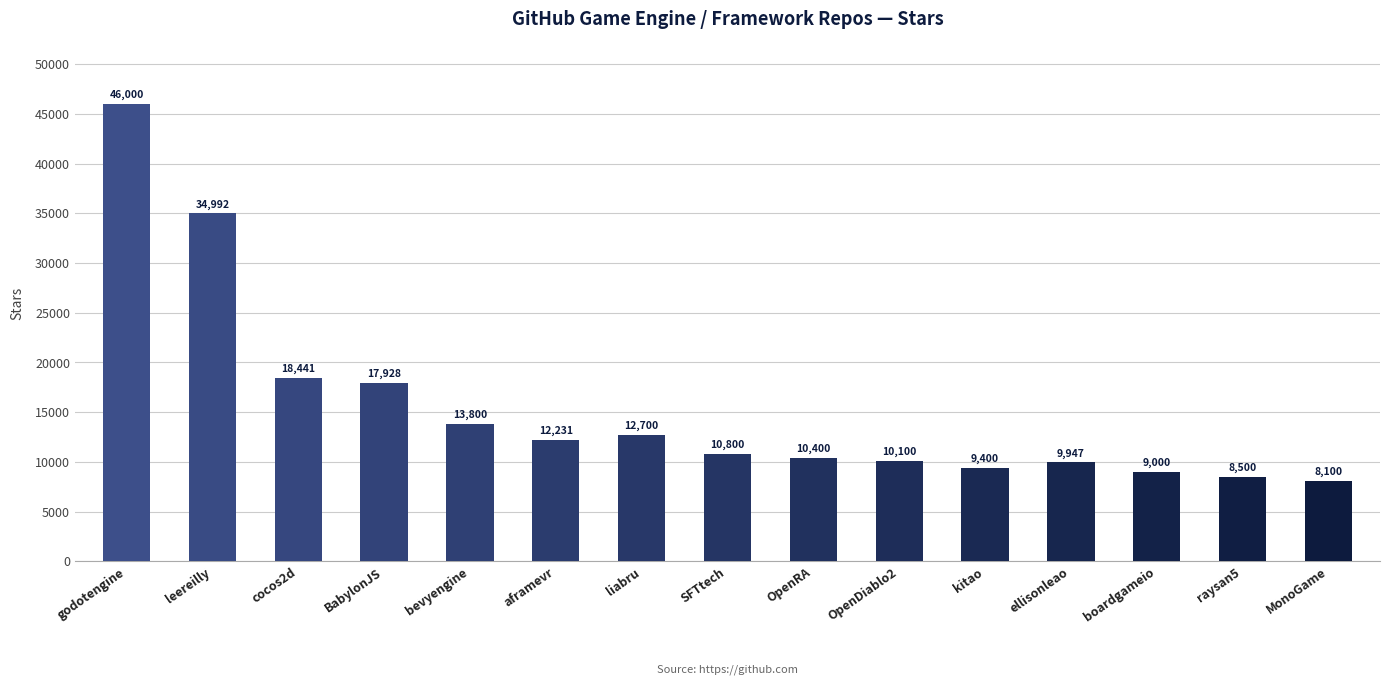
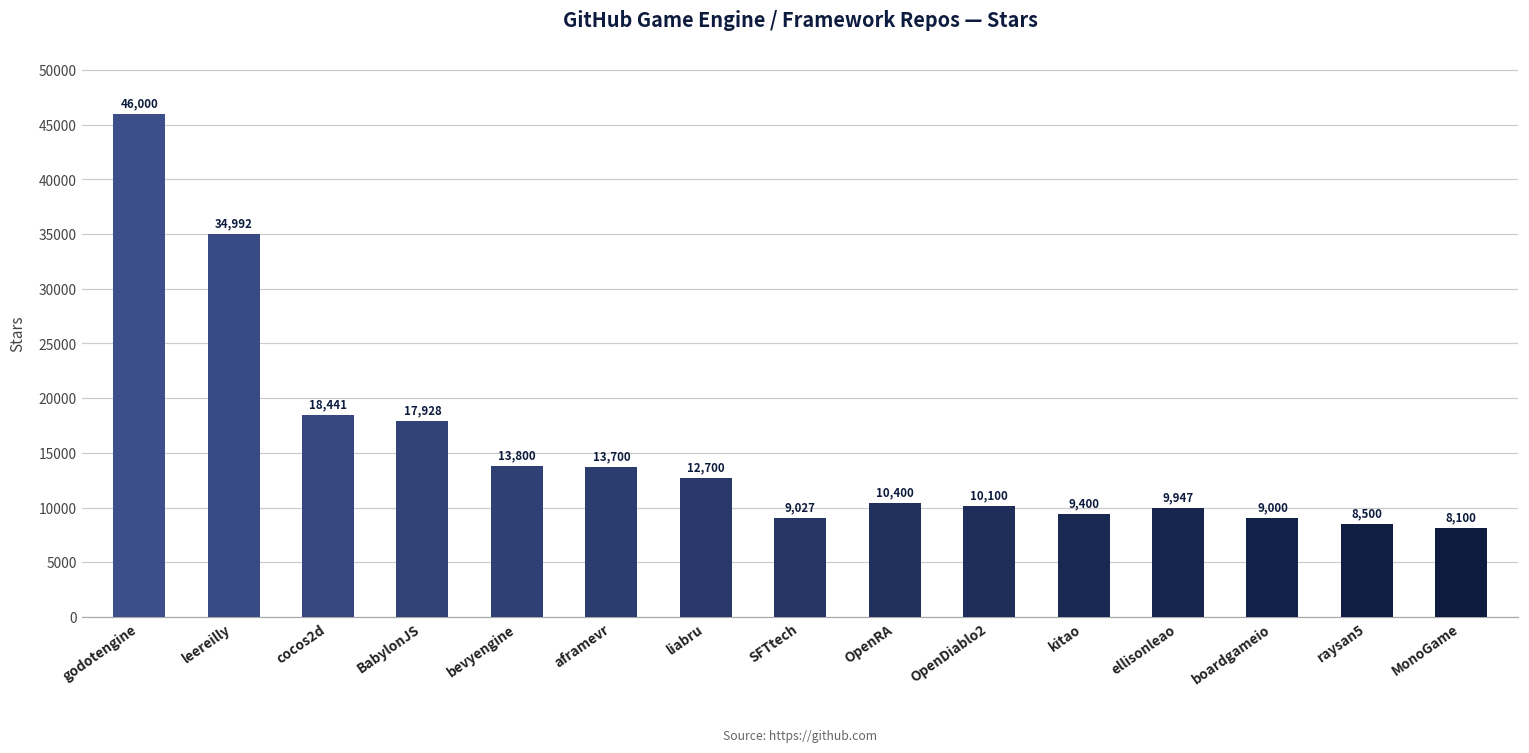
aframevr: 12,231 -> 13,700
SFTtech: 10,800 -> 9,027
